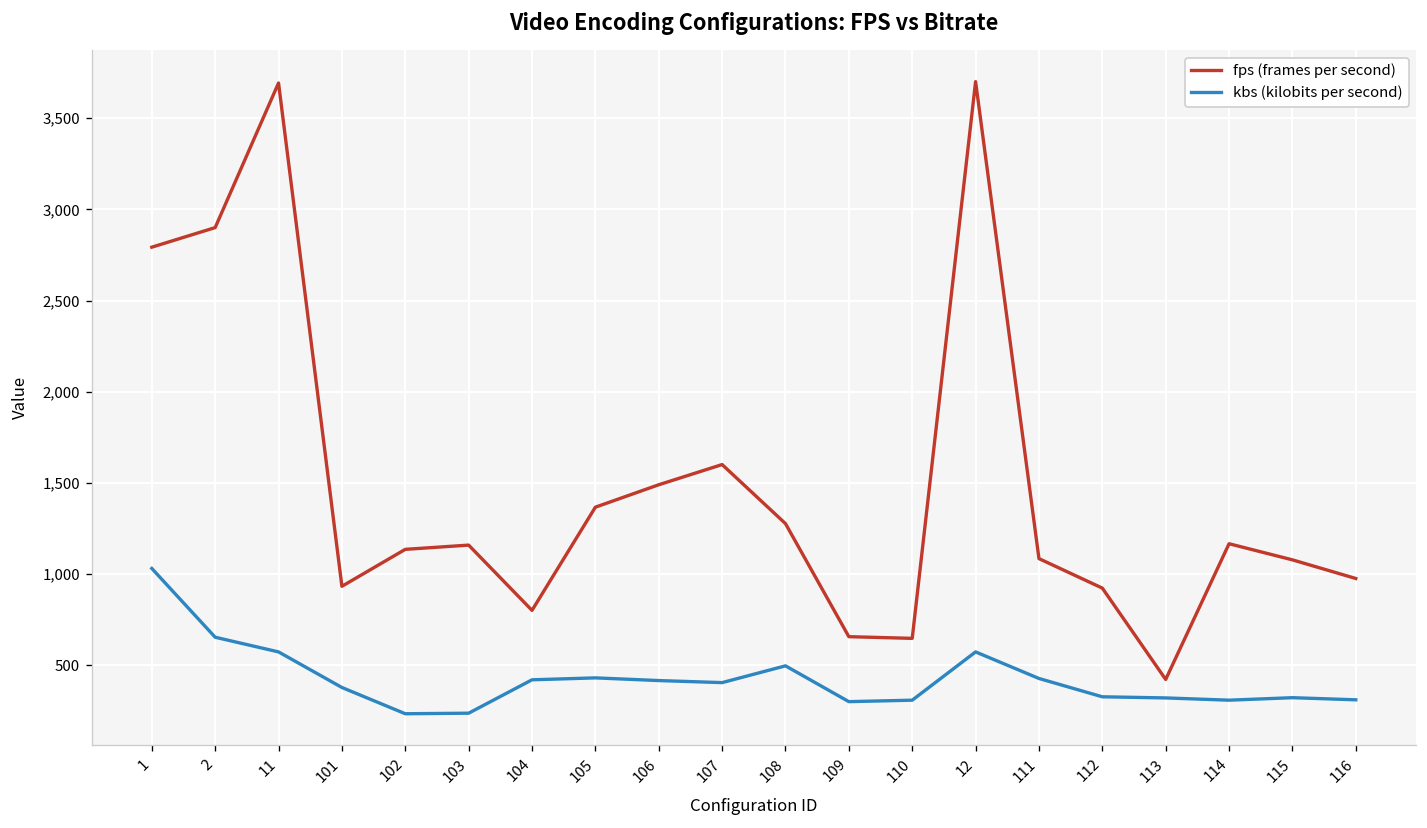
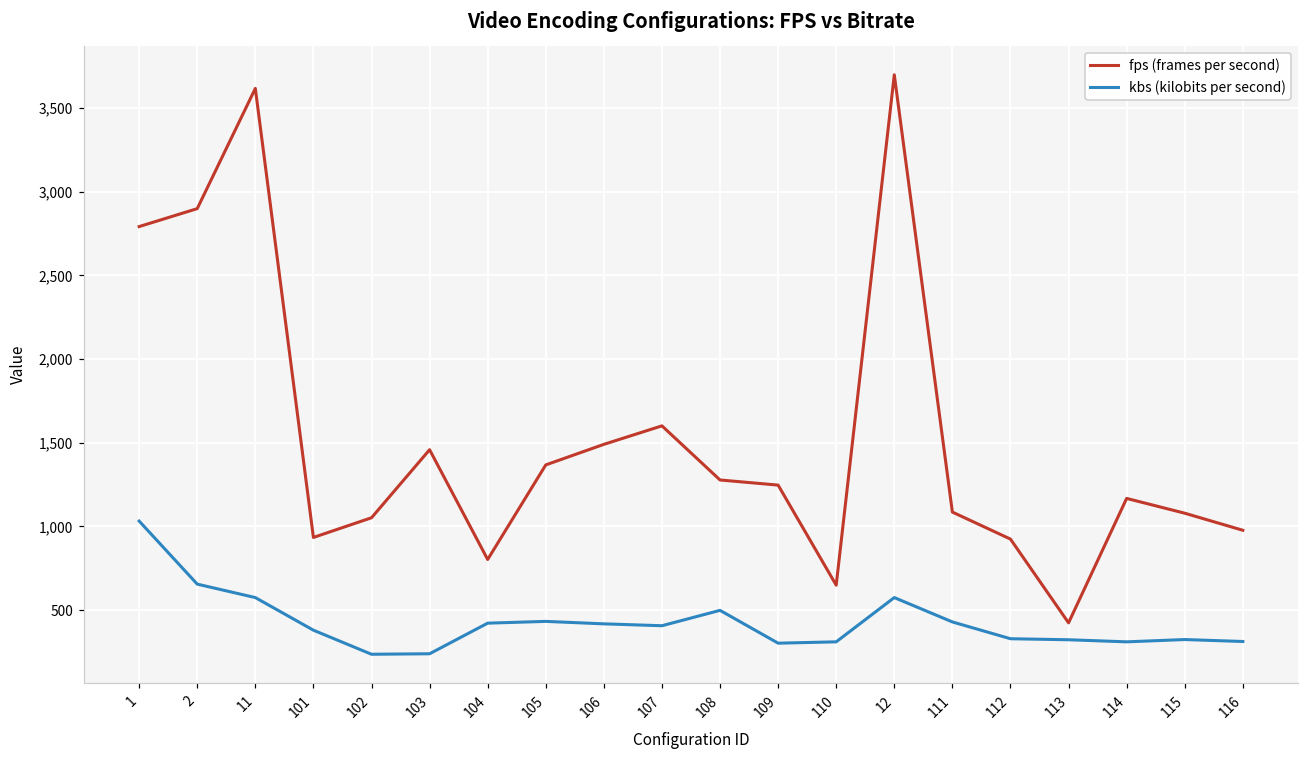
fps (frames per second), 11: 3,690 -> 3,620
fps (frames per second), 102: 1,140 -> 1,050
fps (frames per second), 103: 1,160 -> 1,460
fps (frames per second), 109: 660 -> 1,250
